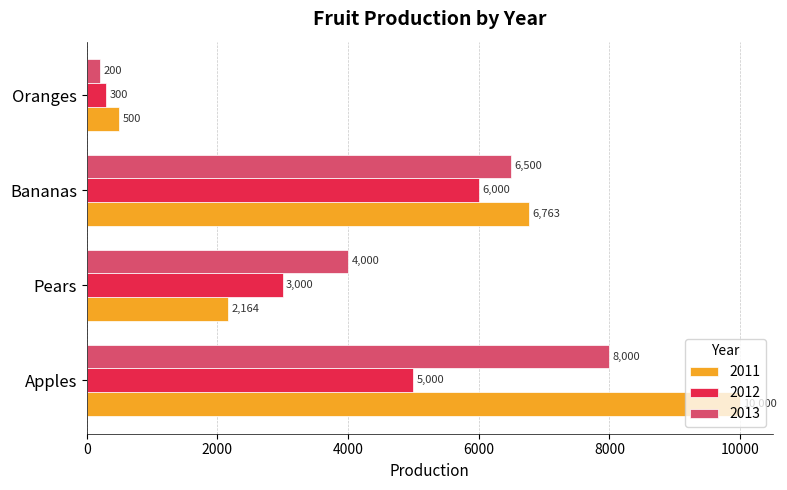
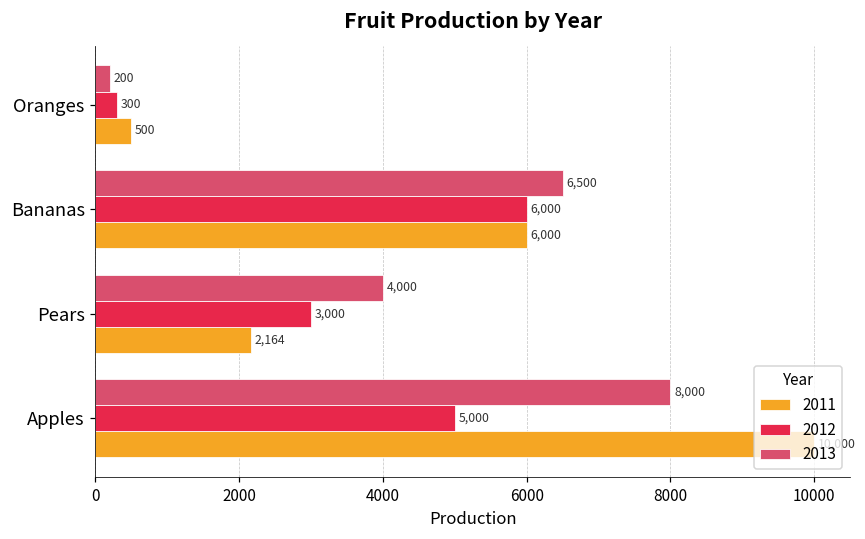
2011, Bananas: 6,763 -> 6,000
